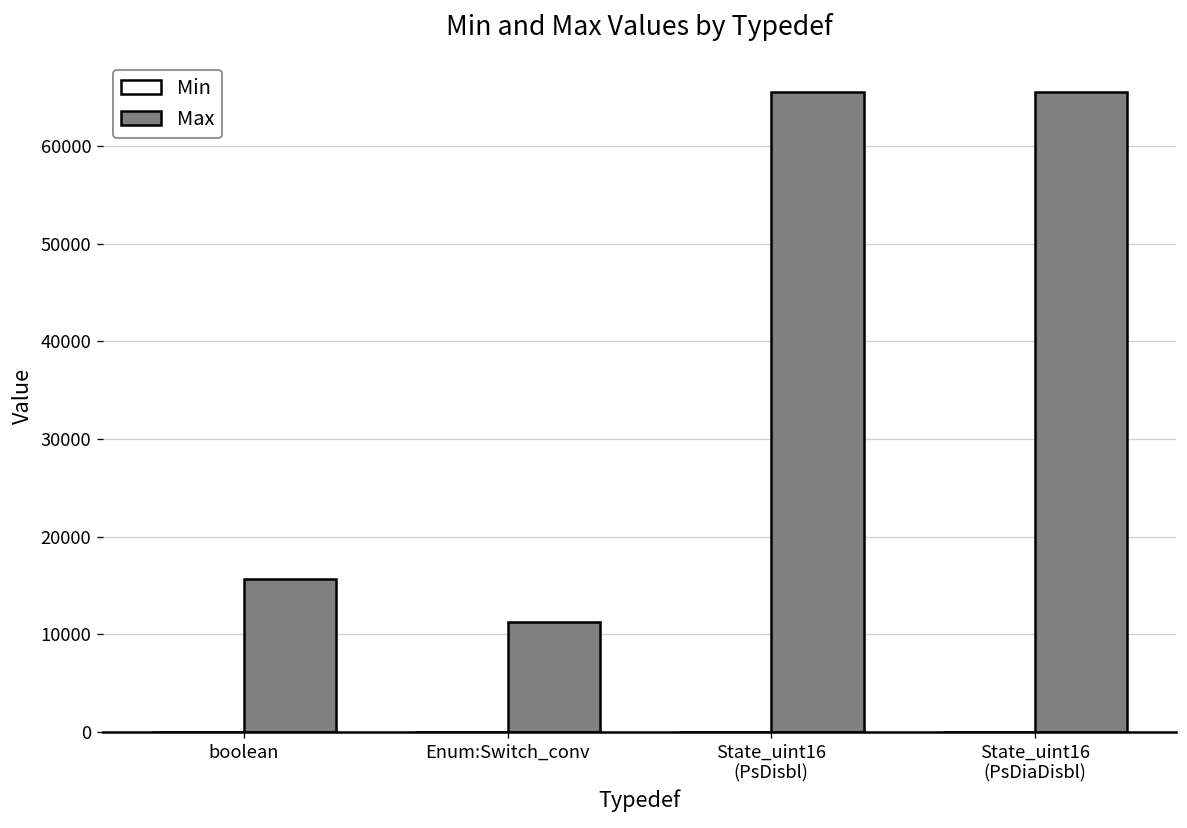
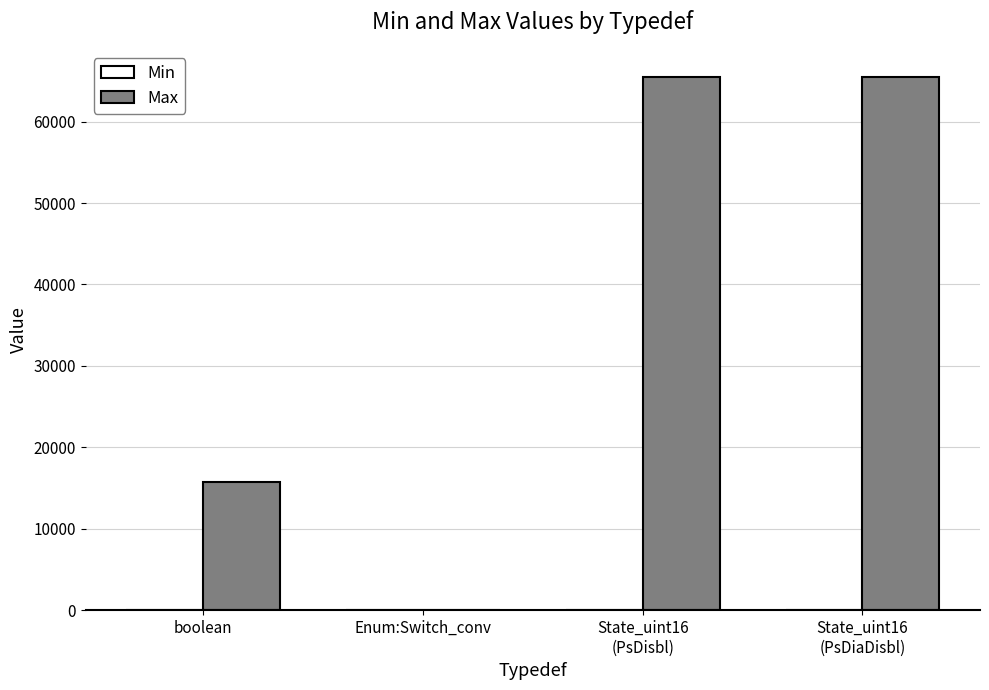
Max, Enum:Switch_conv: 11000 -> 0
